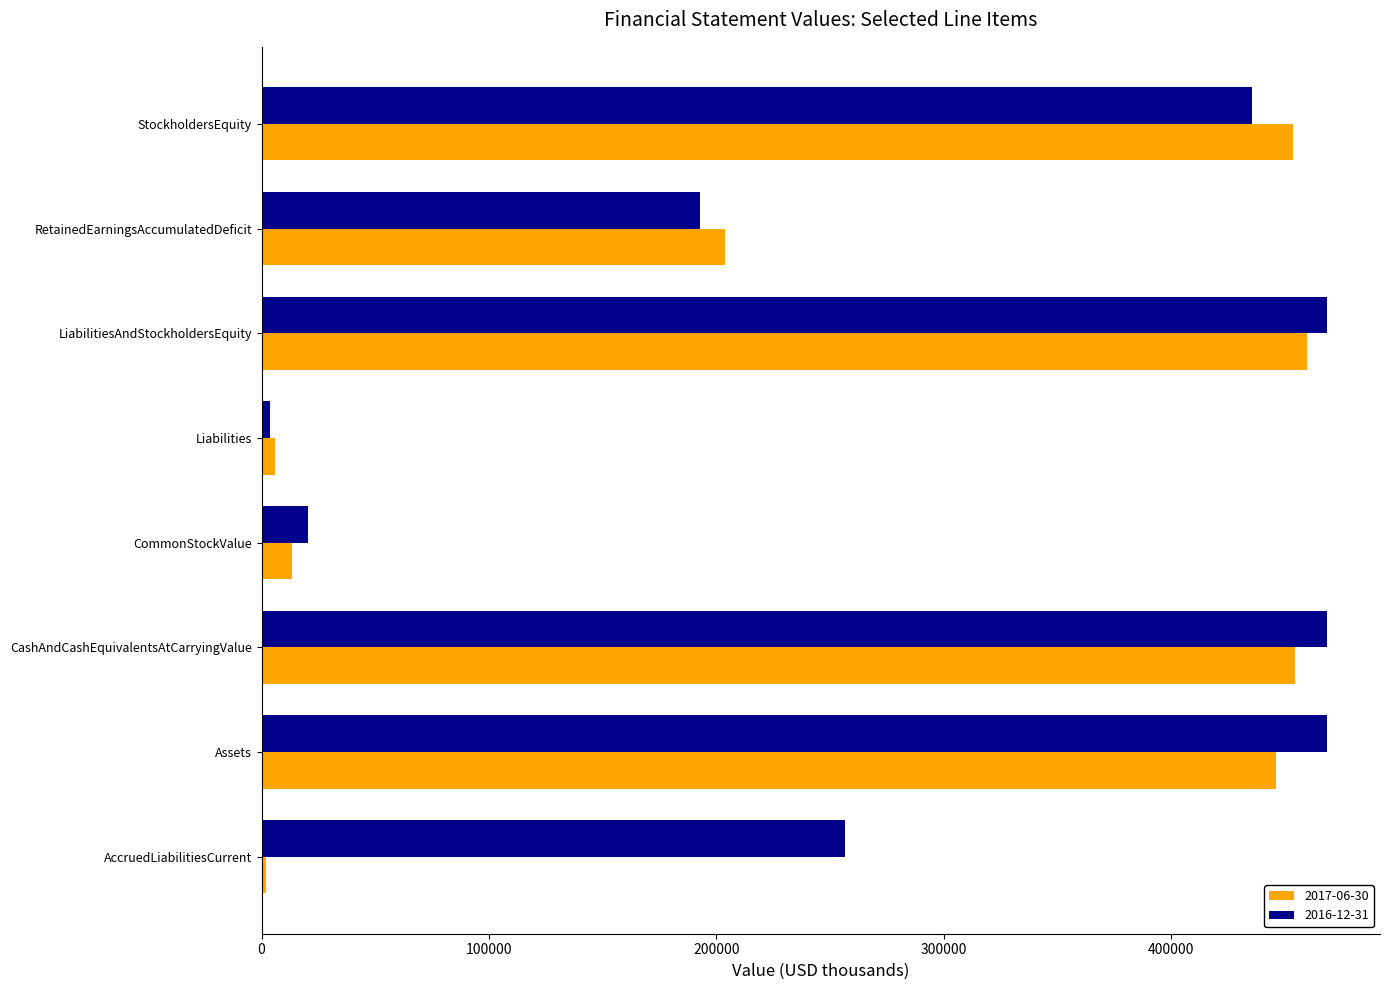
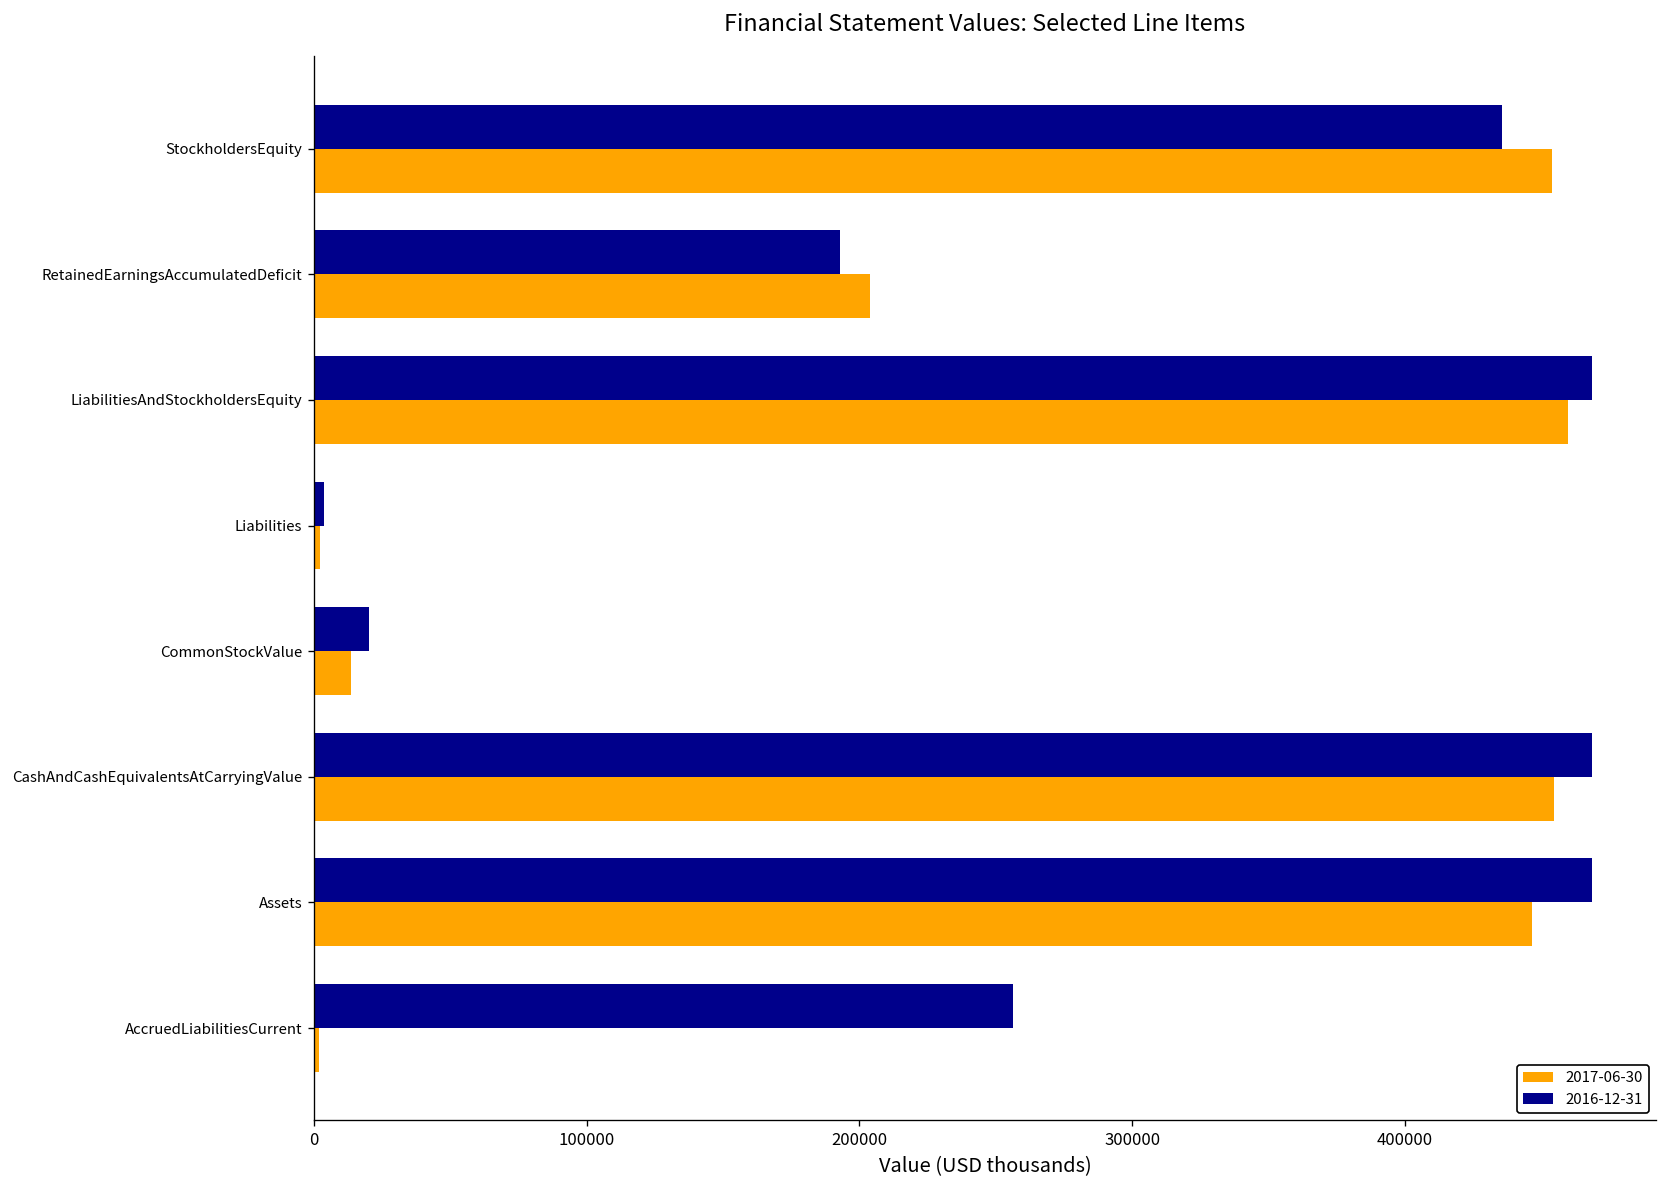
2017-06-30, Liabilities: 6000 -> 2000
